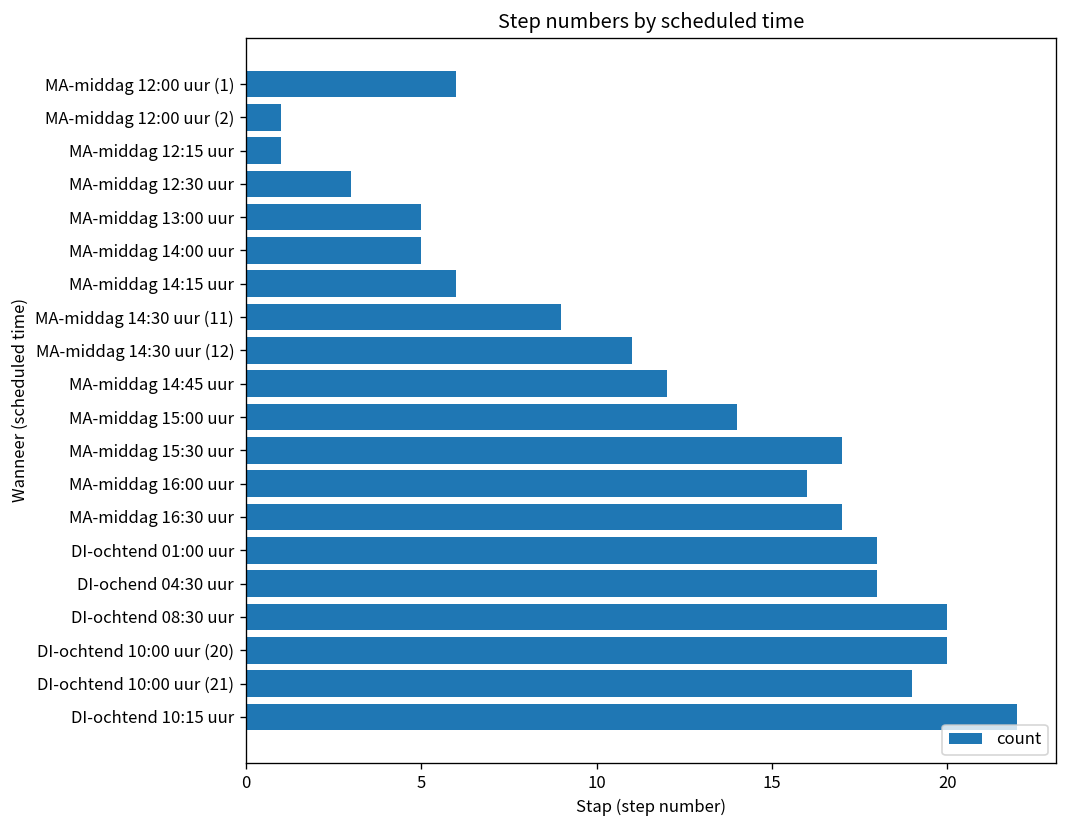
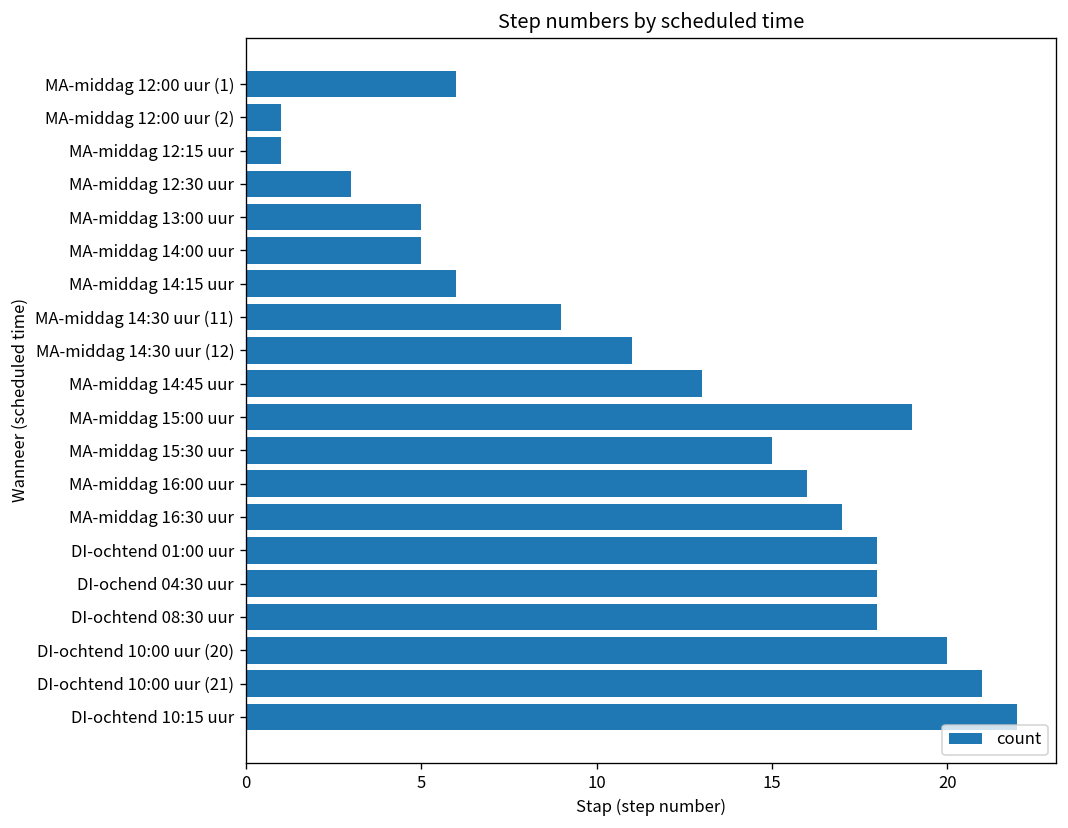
MA-middag 14:45 uur: 12 -> 13
MA-middag 15:00 uur: 14 -> 19
MA-middag 15:30 uur: 17 -> 15
DI-ochtend 08:30 uur: 20 -> 18
DI-ochtend 10:00 uur (21): 19 -> 21
